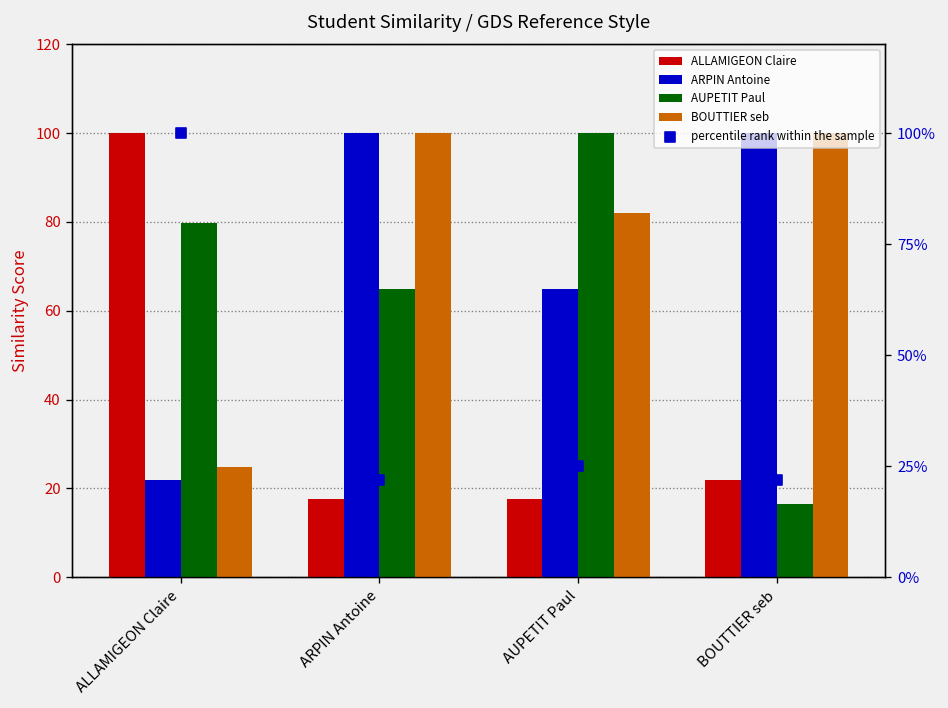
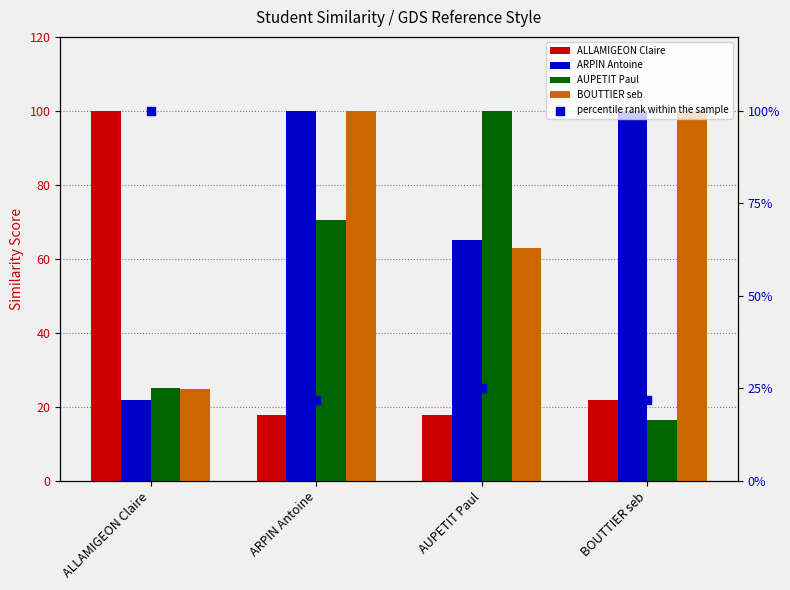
AUPETIT Paul, ALLAMIGEON Claire: 80 -> 25
AUPETIT Paul, ARPIN Antoine: 65 -> 70
BOUTTIER seb, AUPETIT Paul: 82 -> 63
